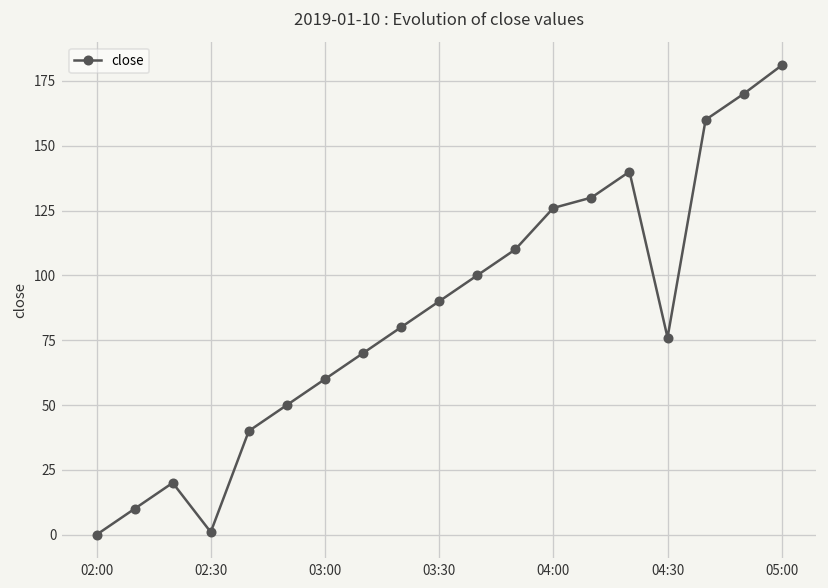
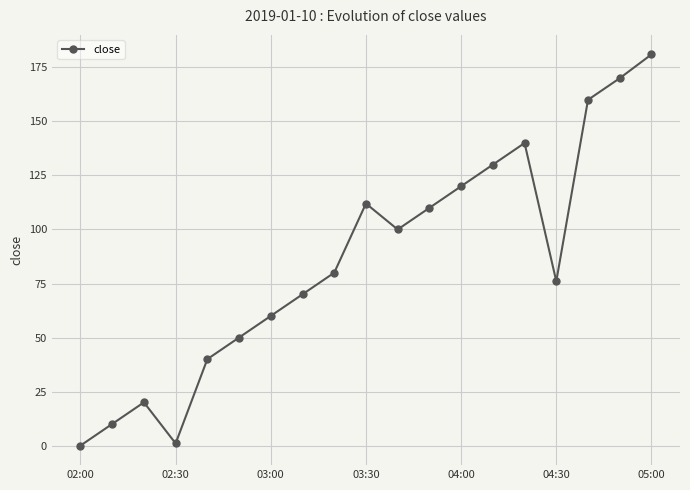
03:30: 90 -> 112
04:00: 126 -> 120
